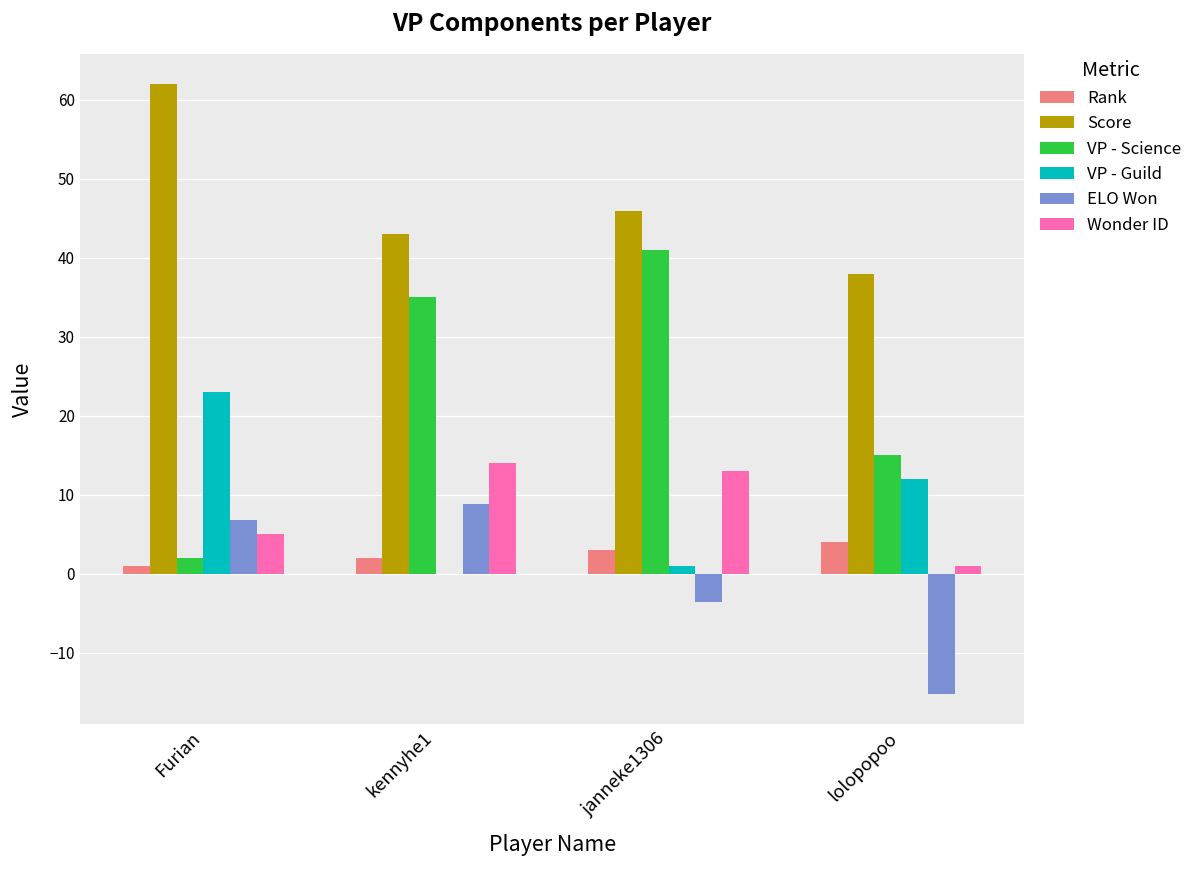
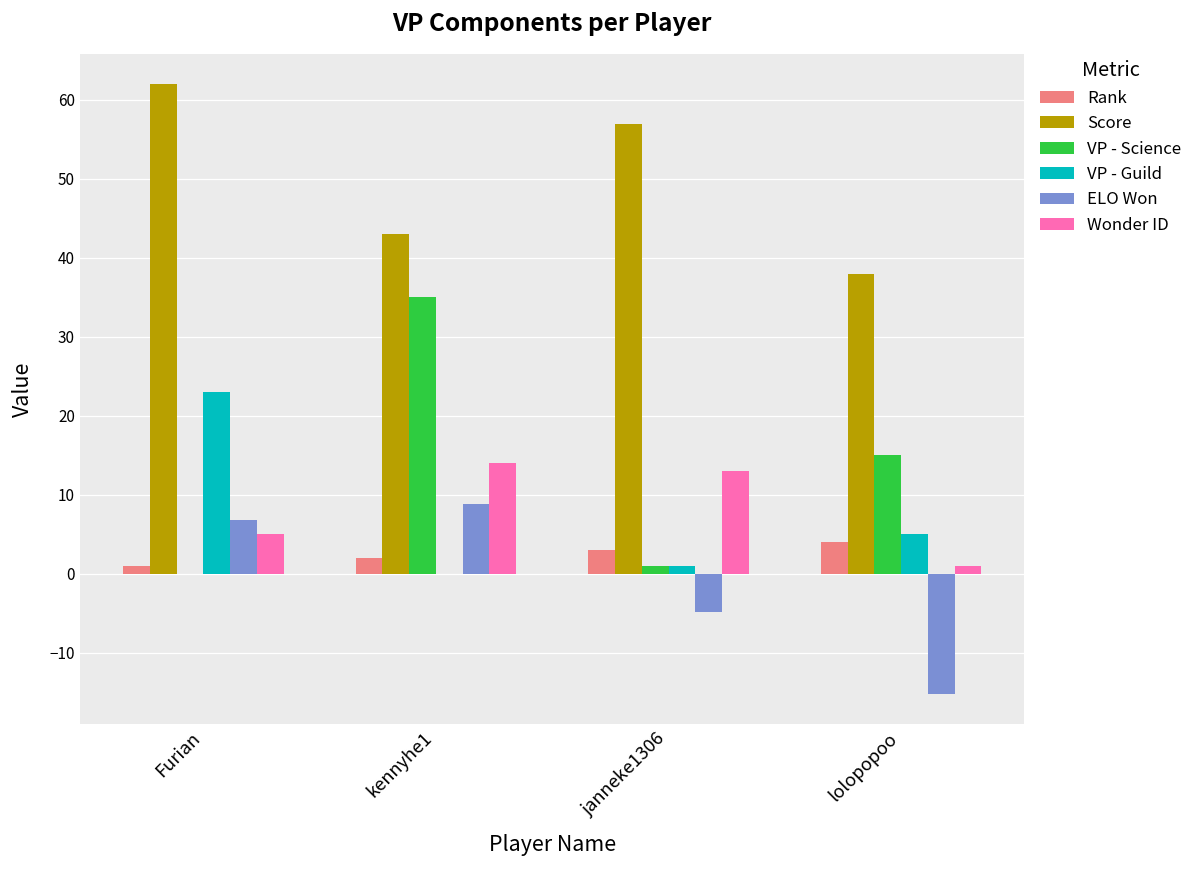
VP - Science, Furian: 2 -> 0
Score, janneke1306: 46 -> 57
VP - Science, janneke1306: 41 -> 1
ELO Won, janneke1306: -4 -> -5
VP - Guild, lolopopoo: 12 -> 5
